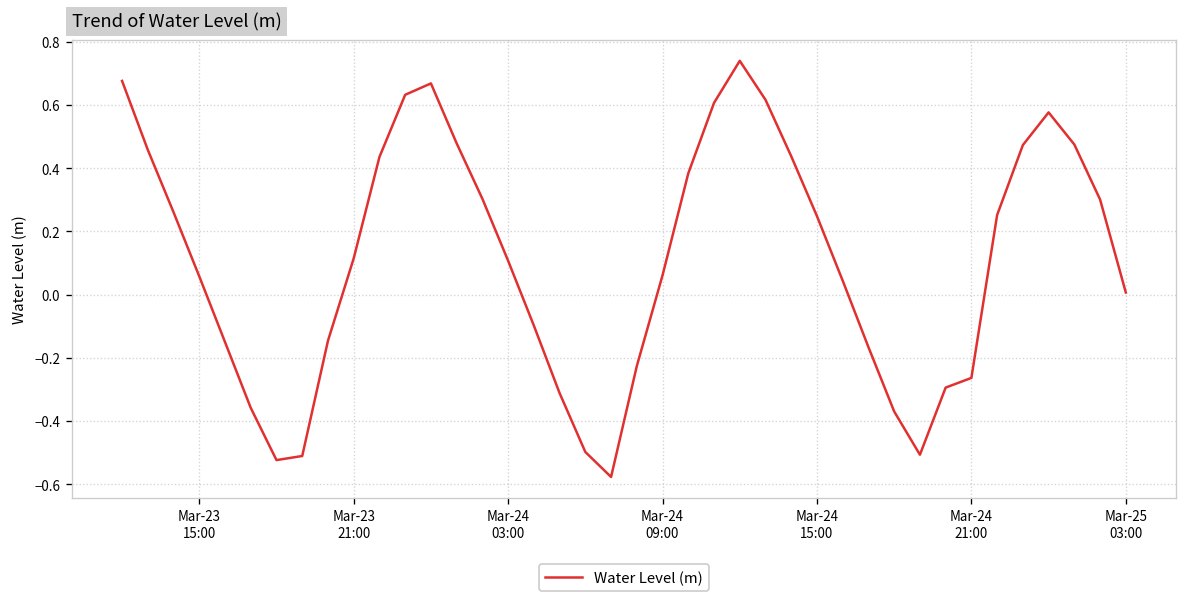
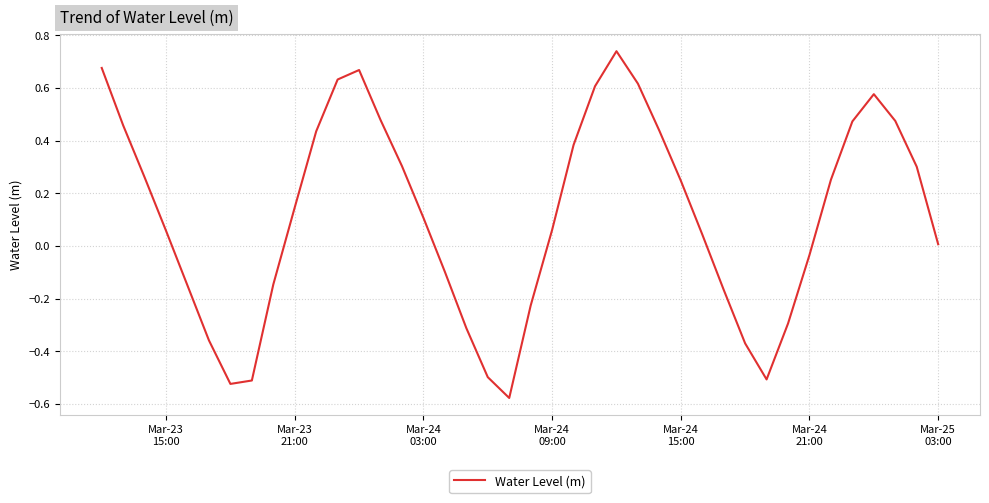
Mar-23 21:00: 0.11 -> 0.15
Mar-24 21:00: -0.26 -> -0.03
